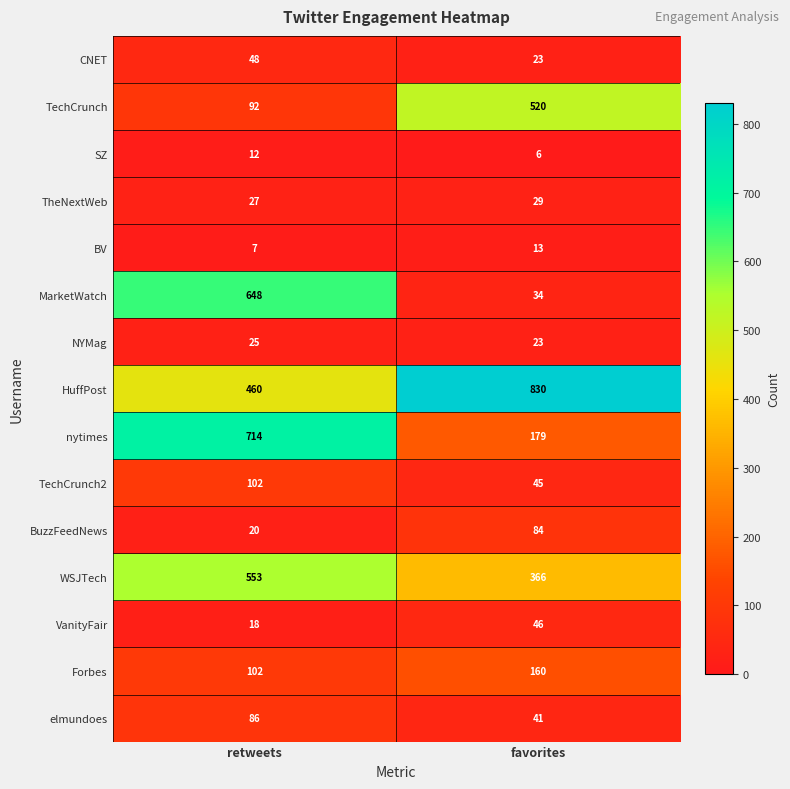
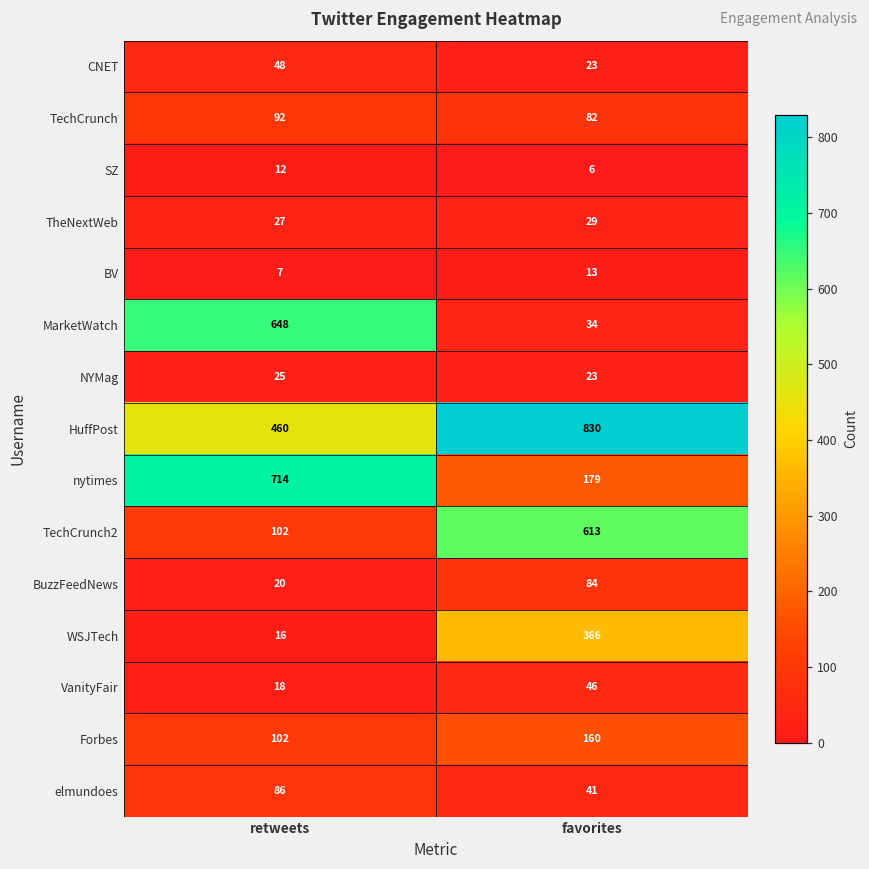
TechCrunch, favorites: 520 -> 82
TechCrunch2, favorites: 45 -> 613
WSJTech, retweets: 553 -> 16
